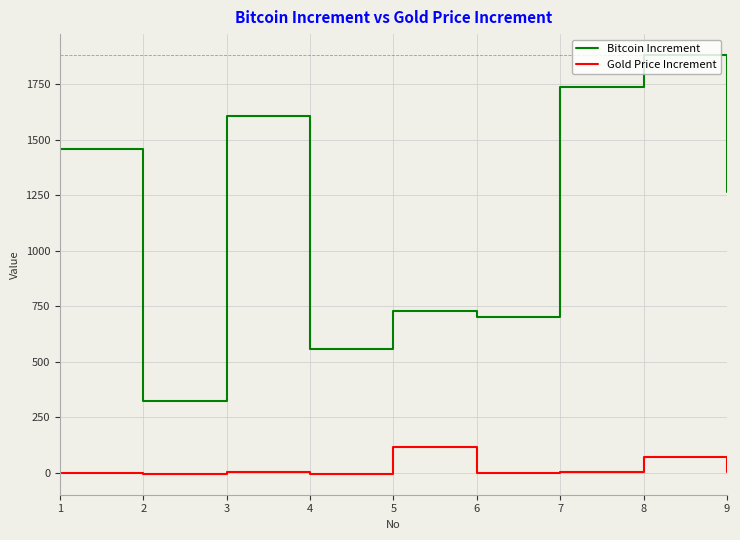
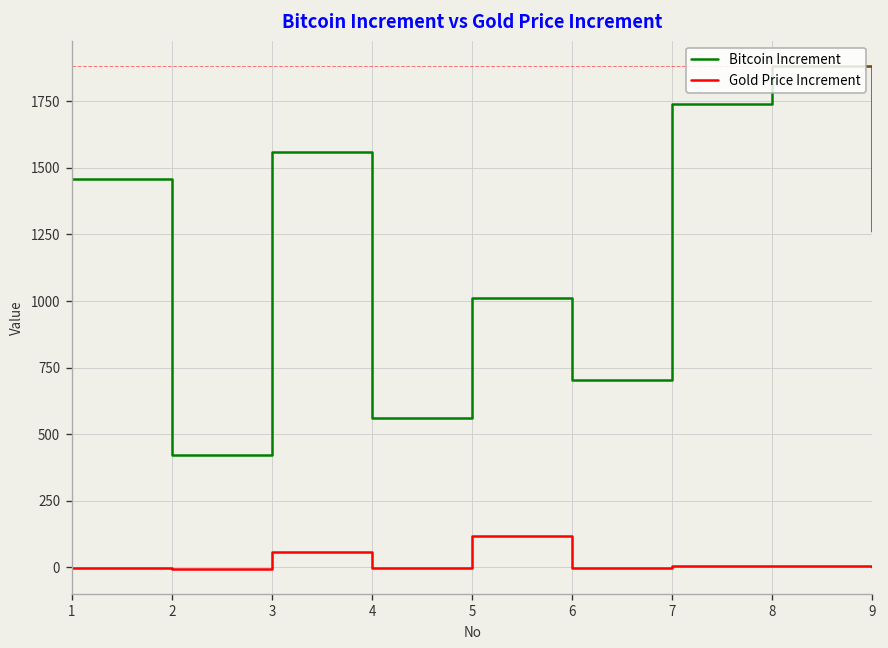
Bitcoin Increment, 2: 330 -> 420
Bitcoin Increment, 3: 1610 -> 1560
Gold Price Increment, 3: 0 -> 60
Bitcoin Increment, 5: 730 -> 1010
Gold Price Increment, 8: 70 -> 10
